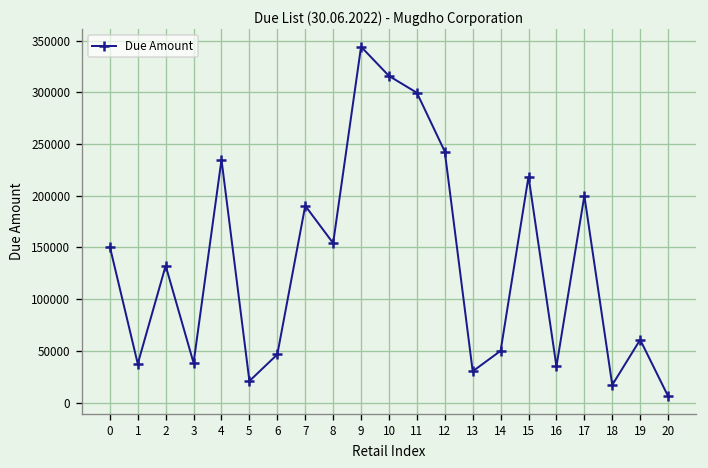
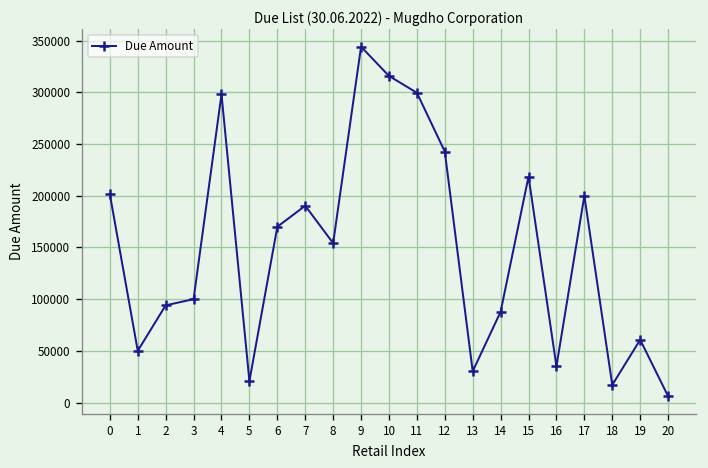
0: 150000 -> 200000
1: 40000 -> 50000
2: 130000 -> 90000
3: 40000 -> 100000
4: 230000 -> 300000
6: 50000 -> 170000
14: 50000 -> 90000
